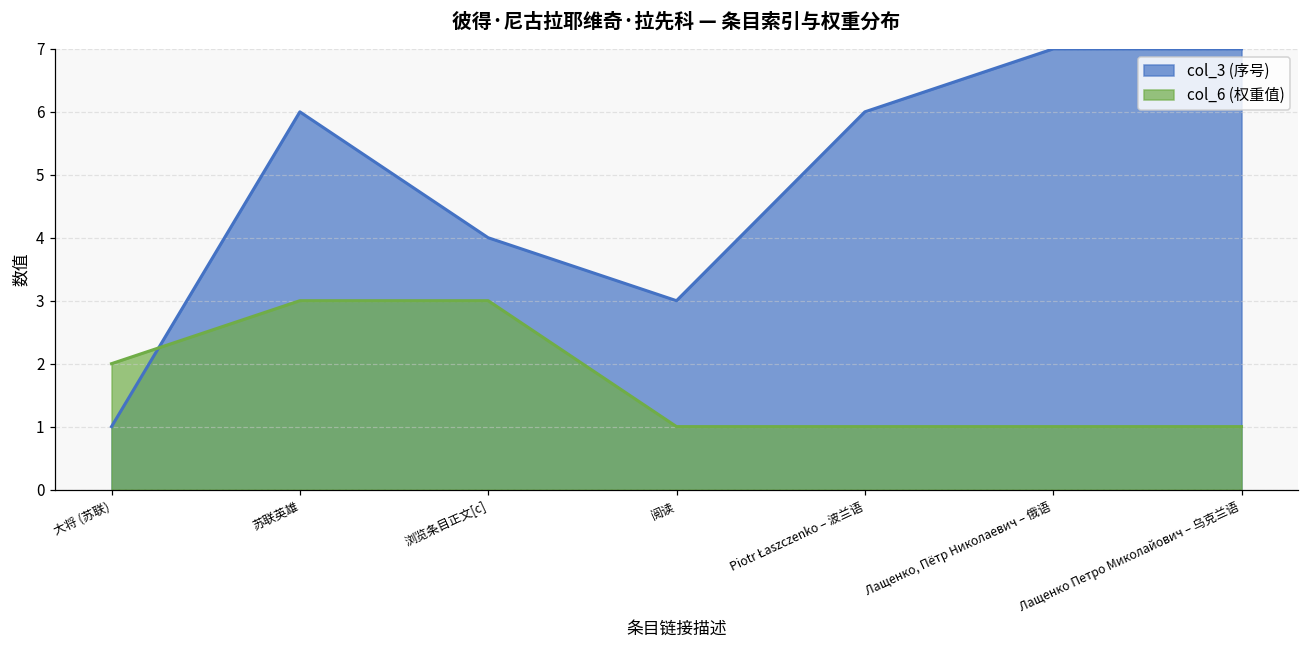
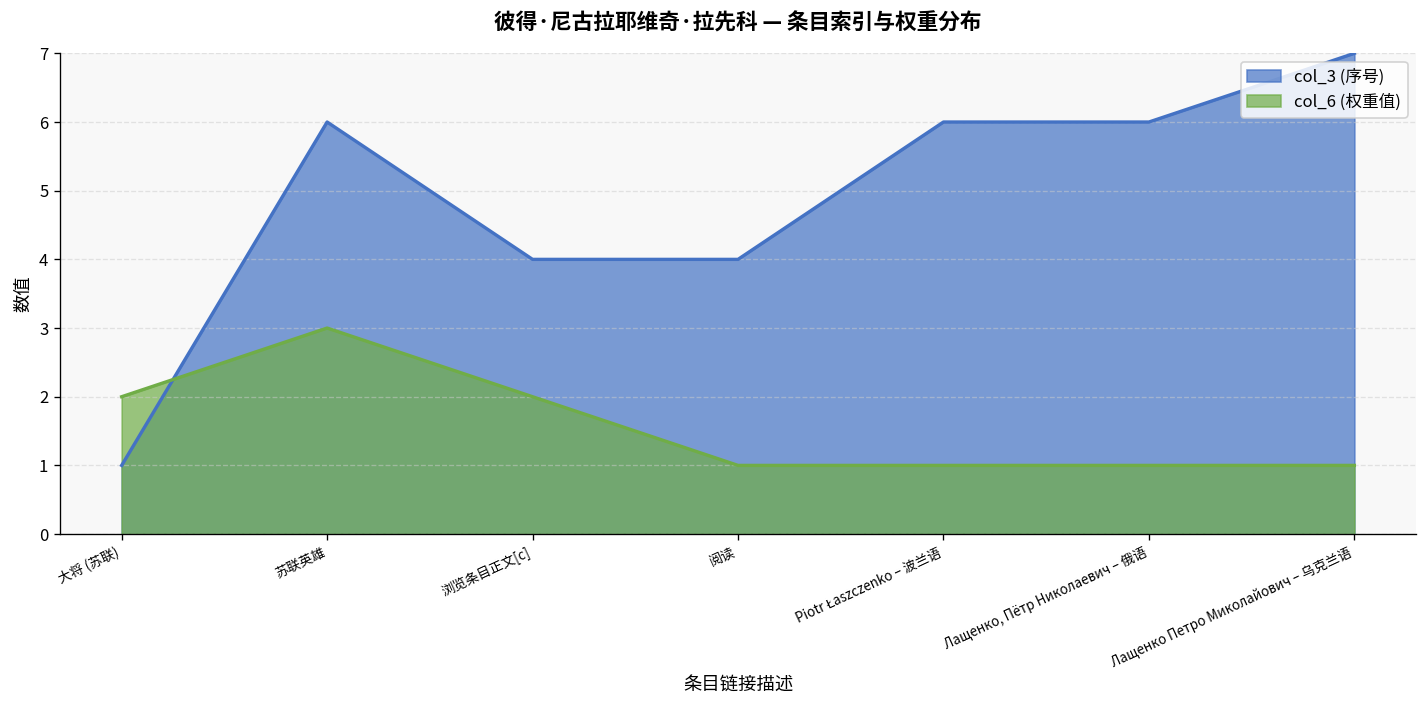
col_6 (权重值), 浏览条目正文[c]: 3 -> 2
col_3 (序号), 阅读: 3 -> 4
col_3 (序号), Лащенко, Пётр Николаевич – 俄语: 7 -> 6
